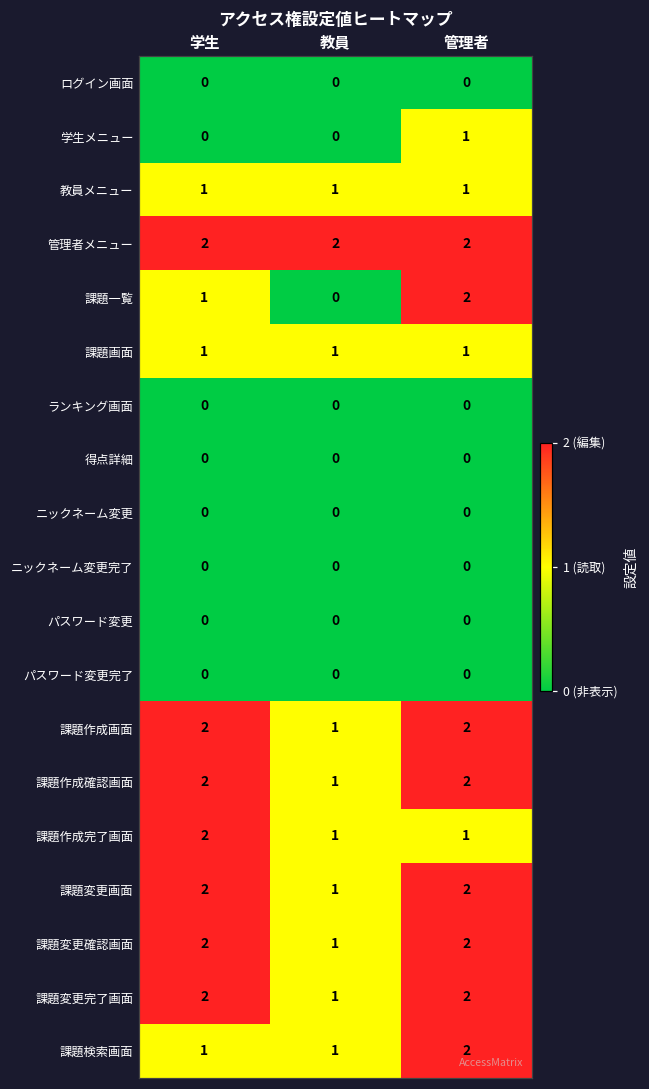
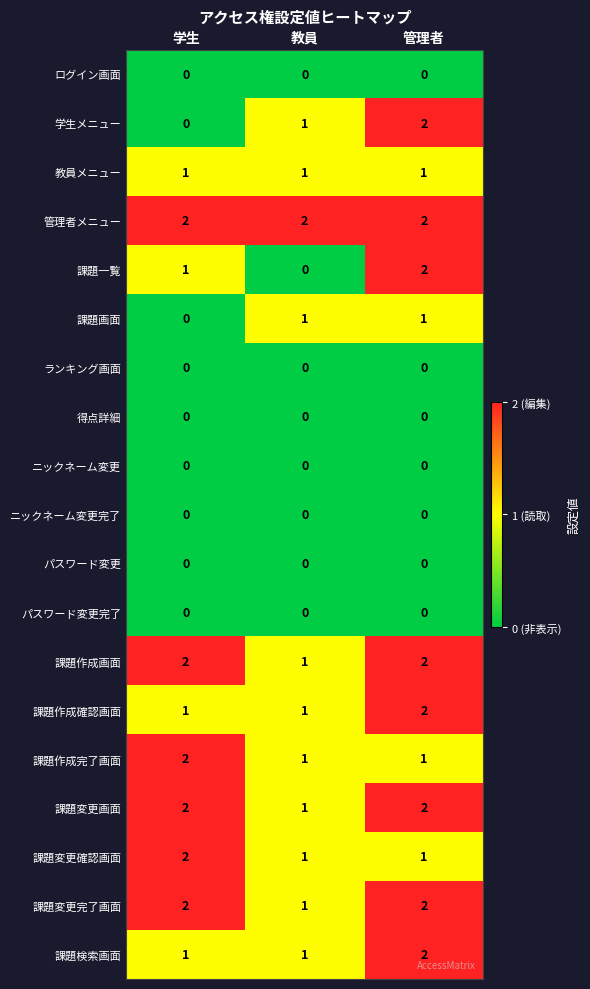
学生メニュー, 教員: 0 -> 1
学生メニュー, 管理者: 1 -> 2
課題画面, 学生: 1 -> 0
課題作成確認画面, 学生: 2 -> 1
課題変更確認画面, 管理者: 2 -> 1
